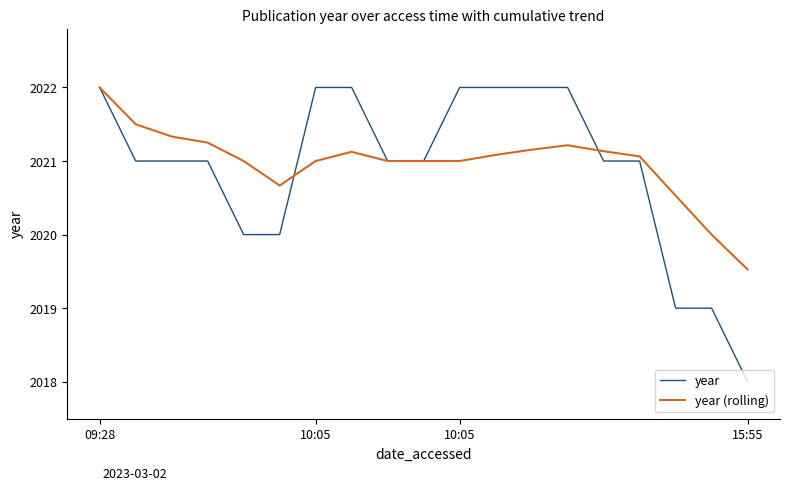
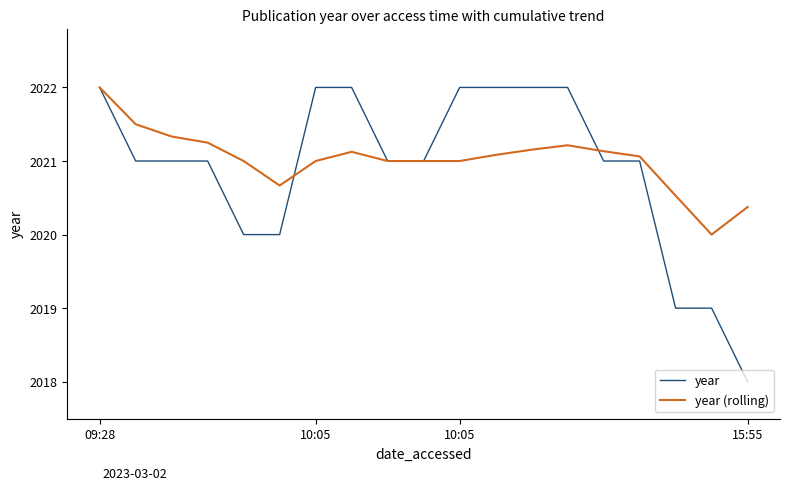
year (rolling), 15:55: 2019.5 -> 2020.4
